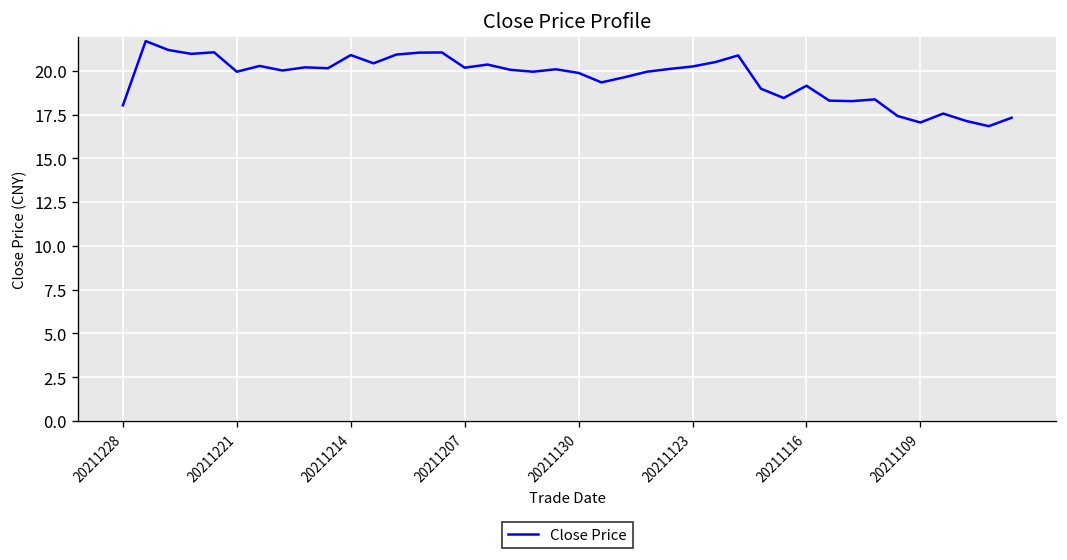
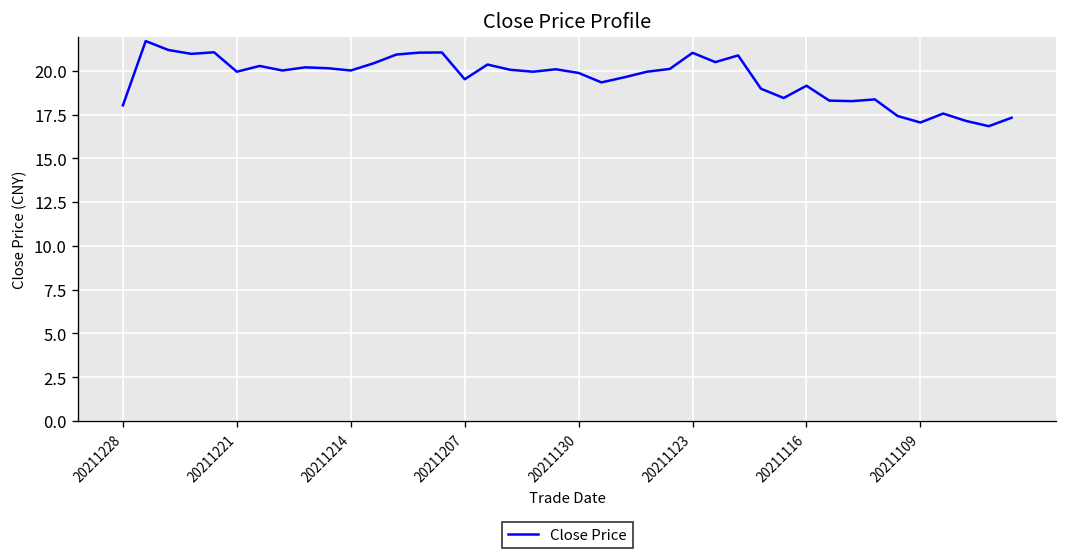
20211214: 20.9 -> 20.0
20211207: 20.2 -> 19.5
20211123: 20.3 -> 21.0
